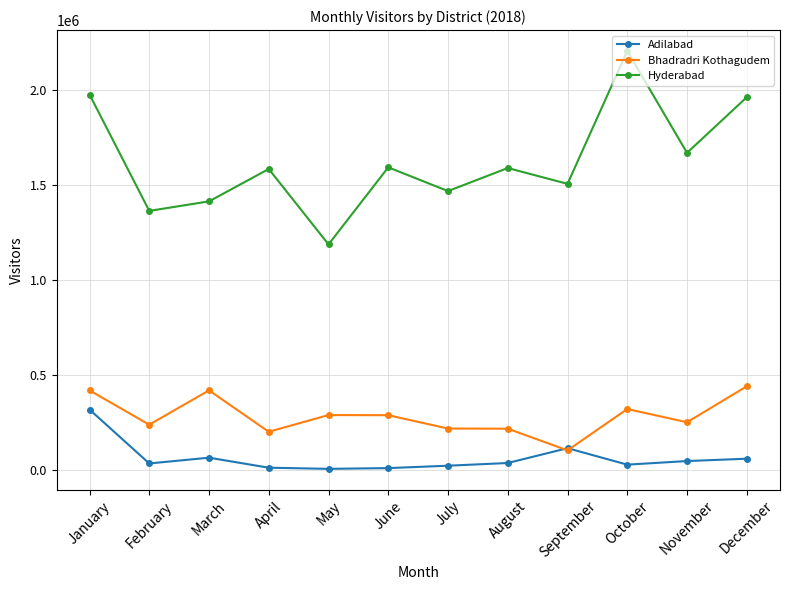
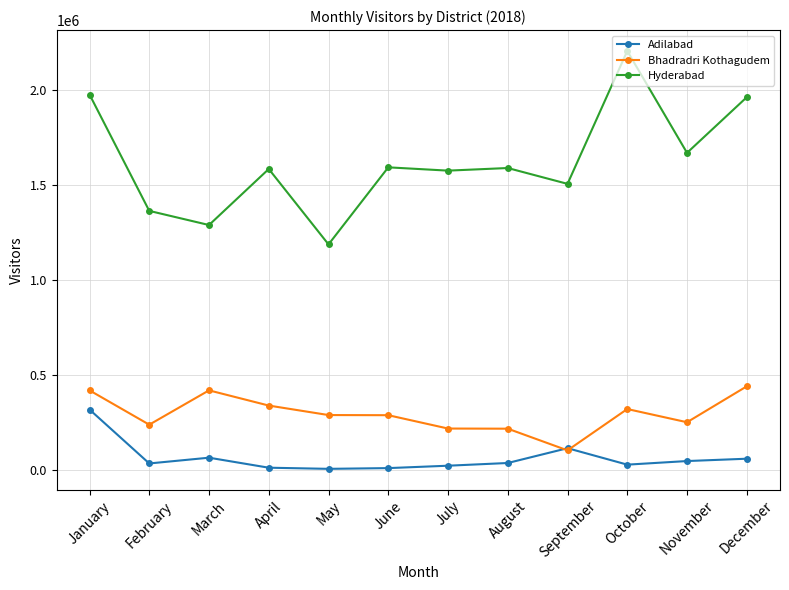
Hyderabad, March: 1420000 -> 1290000
Bhadradri Kothagudem, April: 200000 -> 340000
Hyderabad, July: 1470000 -> 1580000
